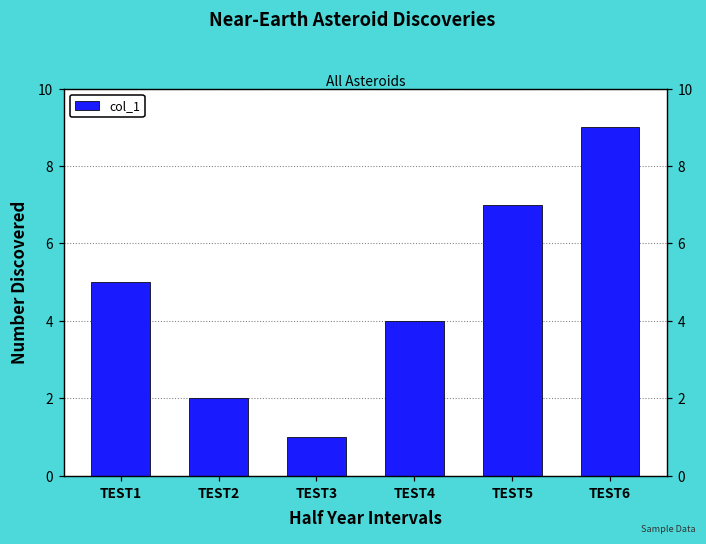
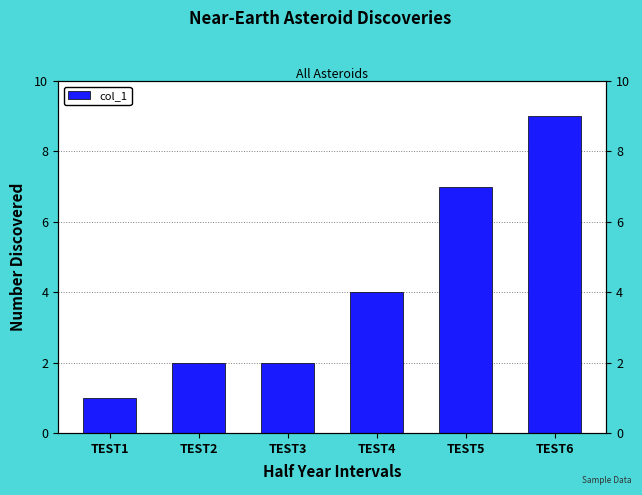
TEST1: 5 -> 1
TEST3: 1 -> 2
